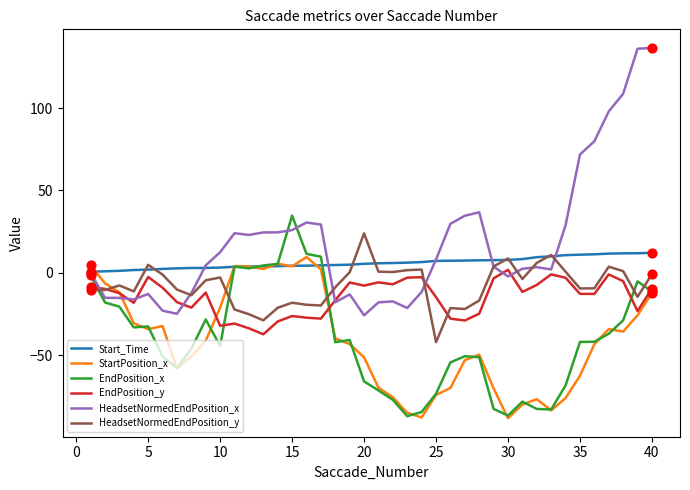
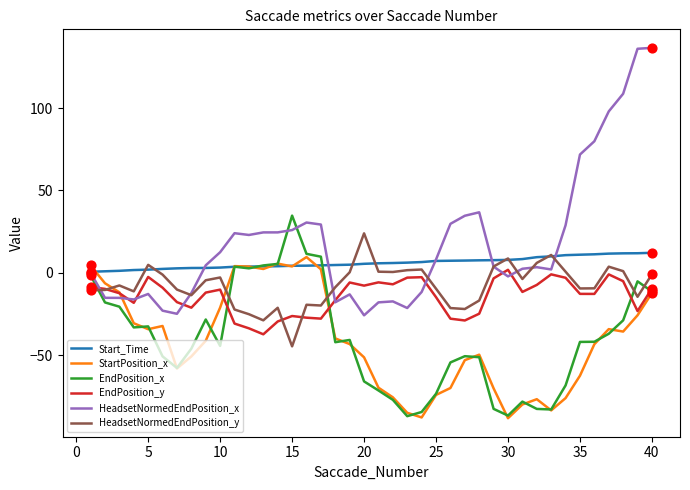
EndPosition_y, 10: -32 -> -10
HeadsetNormedEndPosition_y, 15: -18 -> -45
HeadsetNormedEndPosition_y, 25: -42 -> -10
